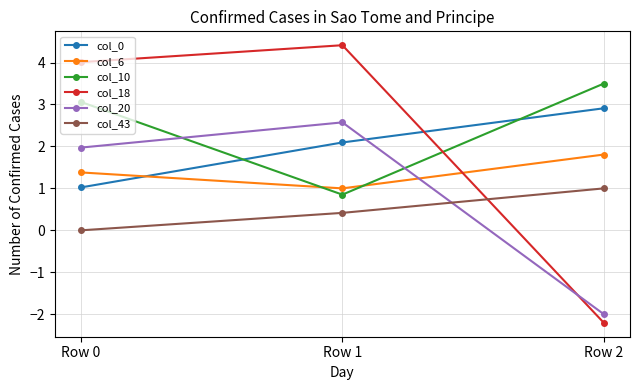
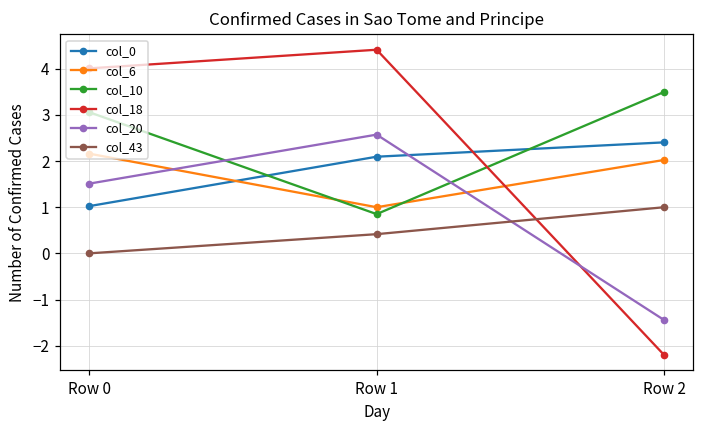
col_6, Row 0: 1.4 -> 2.2
col_20, Row 0: 2.0 -> 1.5
col_0, Row 2: 2.9 -> 2.4
col_6, Row 2: 1.8 -> 2.0
col_20, Row 2: -2.0 -> -1.4
